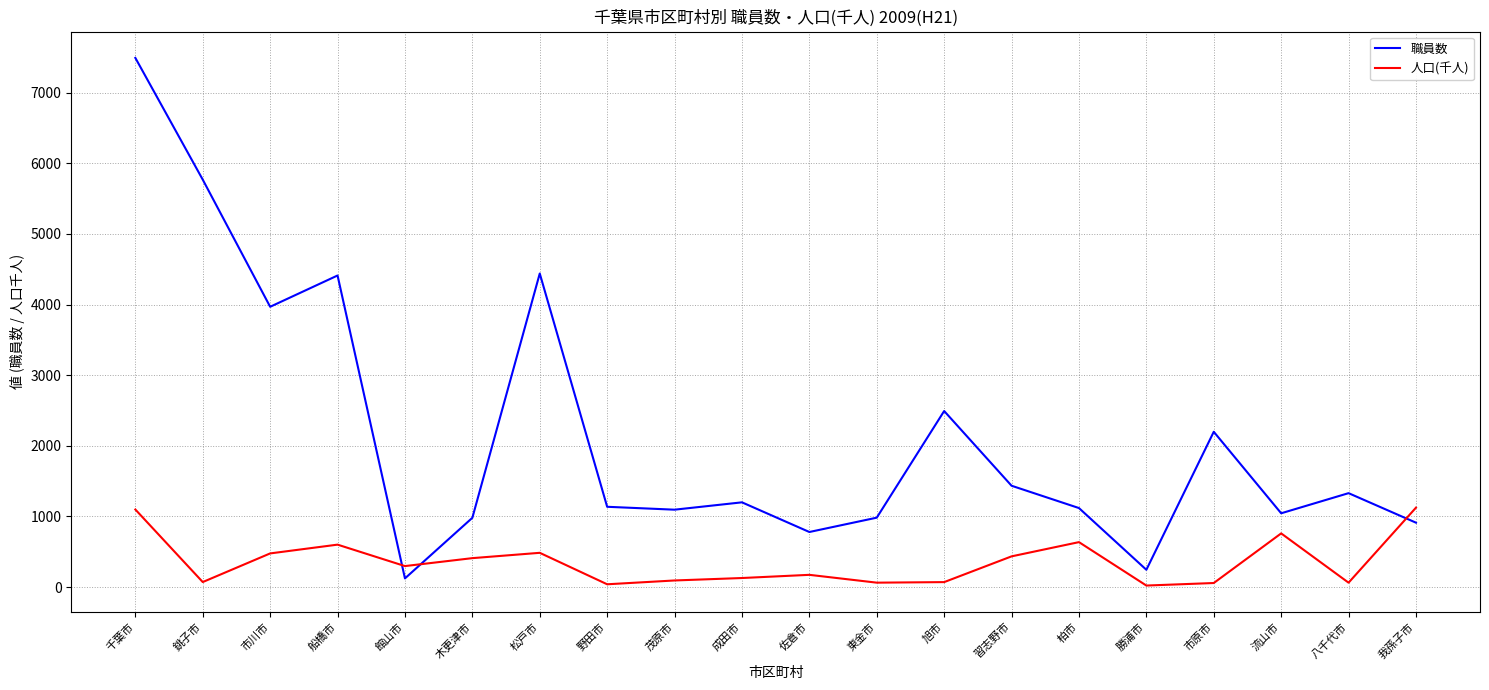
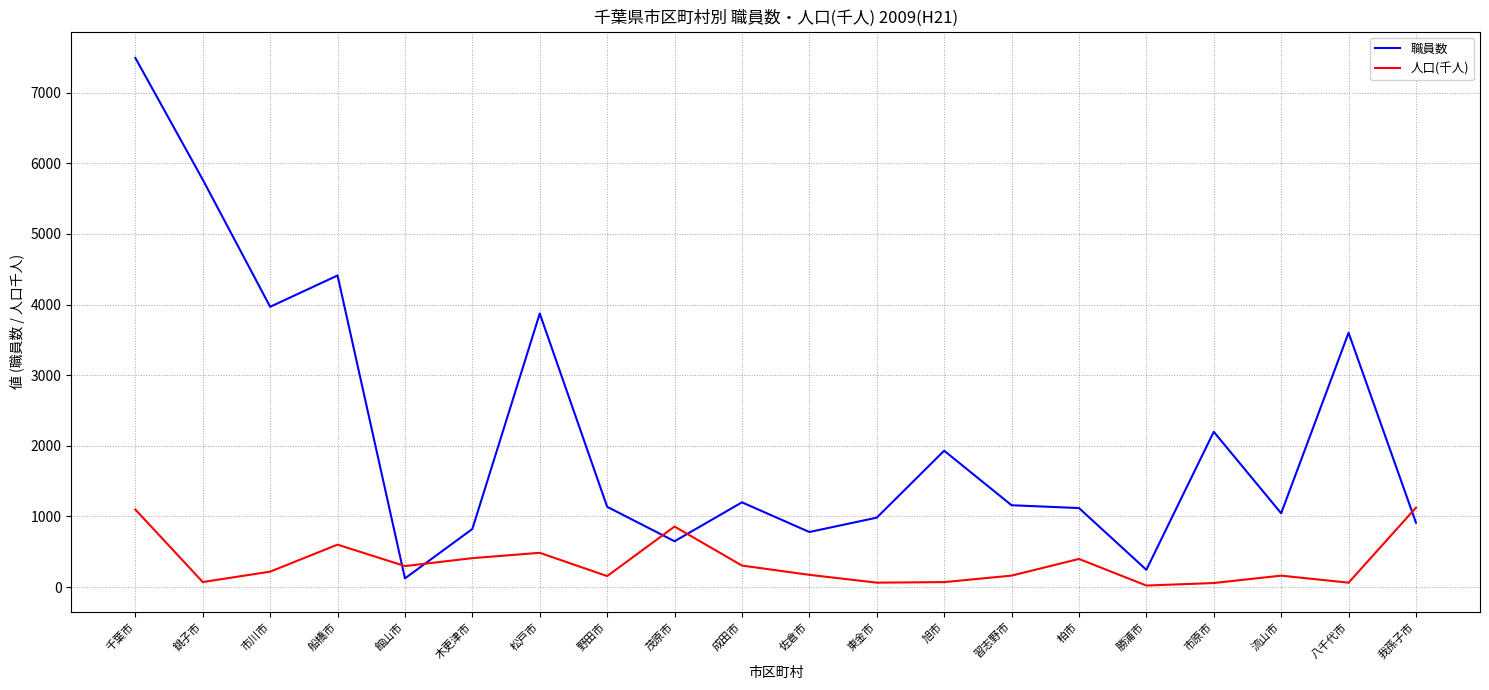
人口(千人), 市川市: 500 -> 200
職員数, 木更津市: 1000 -> 800
職員数, 松戸市: 4400 -> 3900
人口(千人), 野田市: 0 -> 200
職員数, 茂原市: 1100 -> 600
人口(千人), 茂原市: 100 -> 900
人口(千人), 成田市: 100 -> 300
職員数, 旭市: 2500 -> 1900
職員数, 習志野市: 1400 -> 1200
人口(千人), 習志野市: 400 -> 200
人口(千人), 柏市: 600 -> 400
人口(千人), 流山市: 800 -> 200
職員数, 八千代市: 1300 -> 3600
